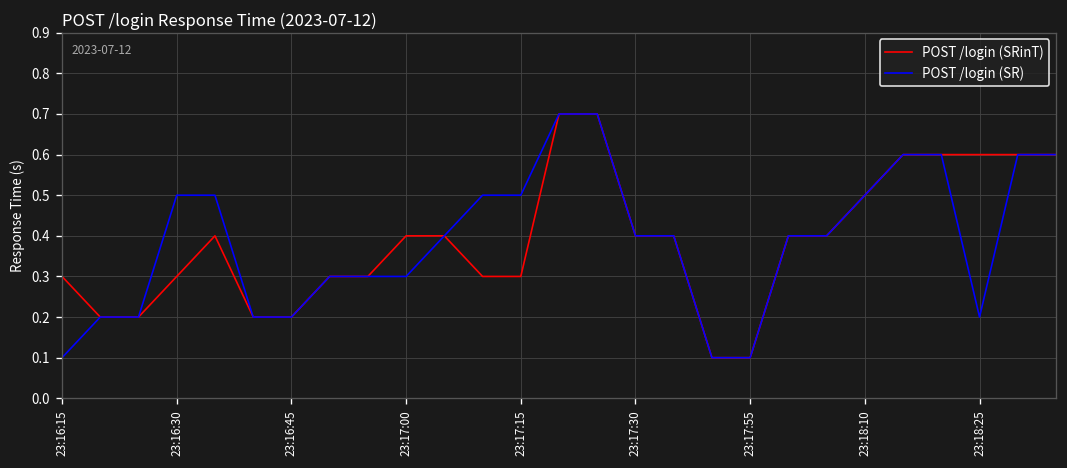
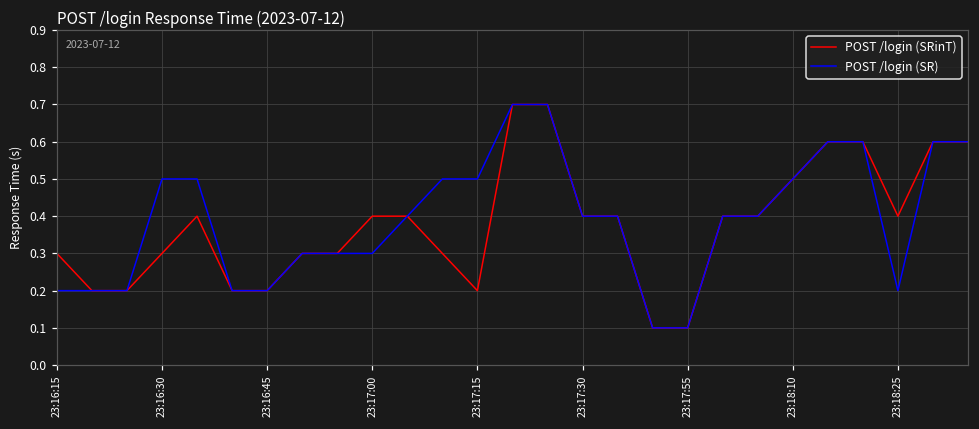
POST /login (SR), 23:16:15: 0.1 -> 0.2
POST /login (SRinT), 23:17:15: 0.3 -> 0.2
POST /login (SRinT), 23:18:25: 0.6 -> 0.4
